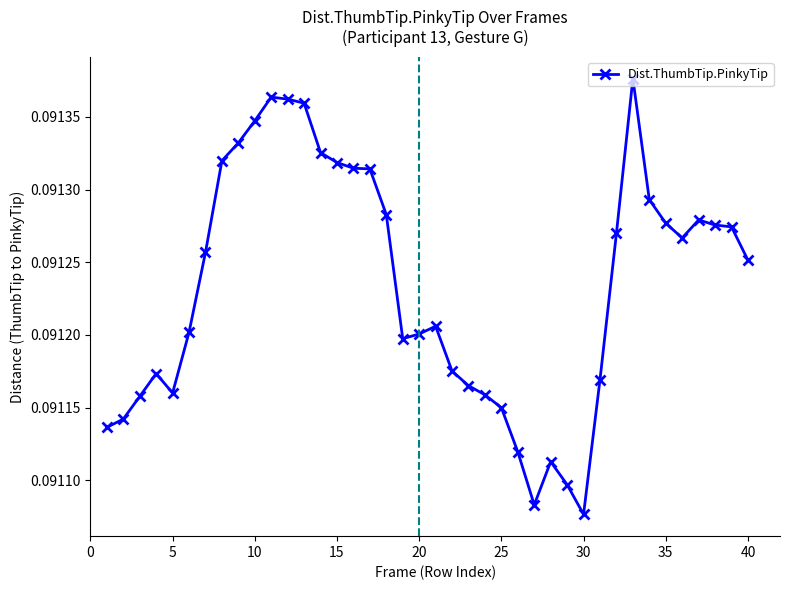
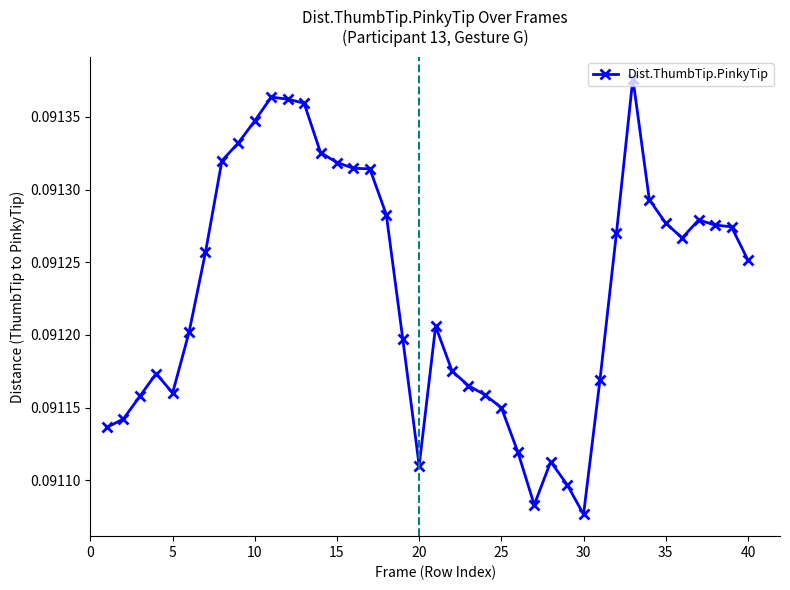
20: 0.091201 -> 0.091110
